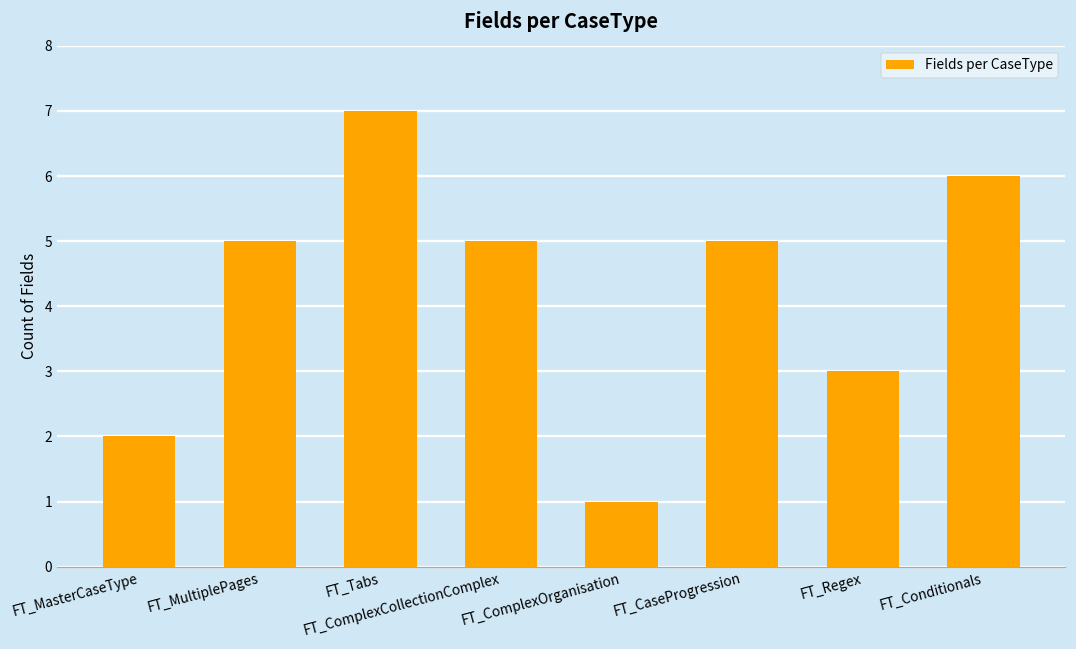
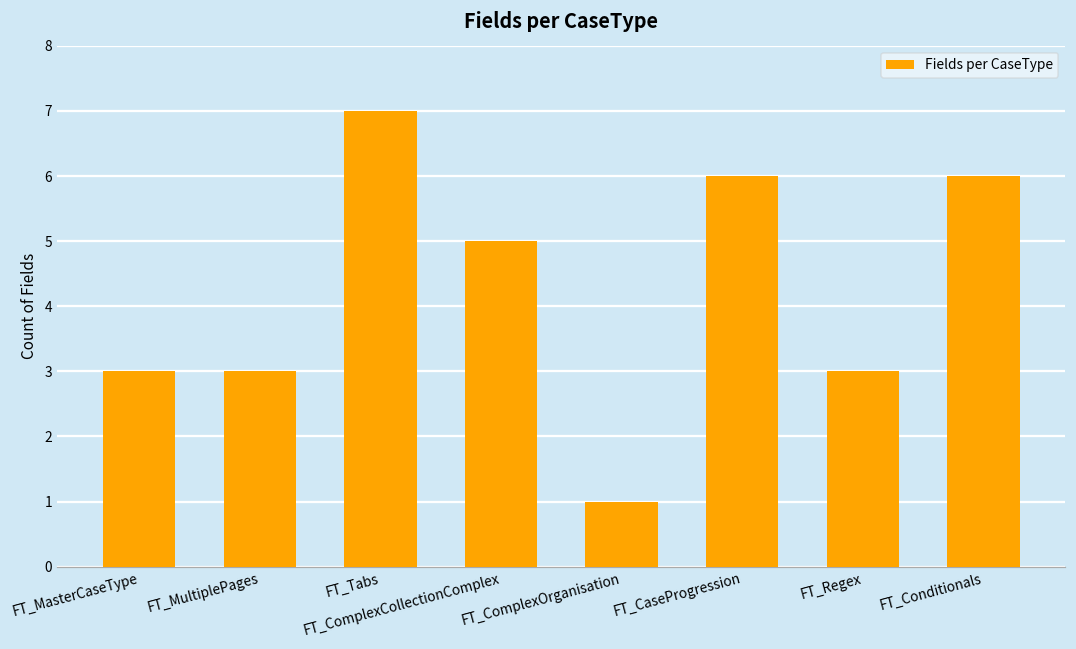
FT_MasterCaseType: 2 -> 3
FT_MultiplePages: 5 -> 3
FT_CaseProgression: 5 -> 6
